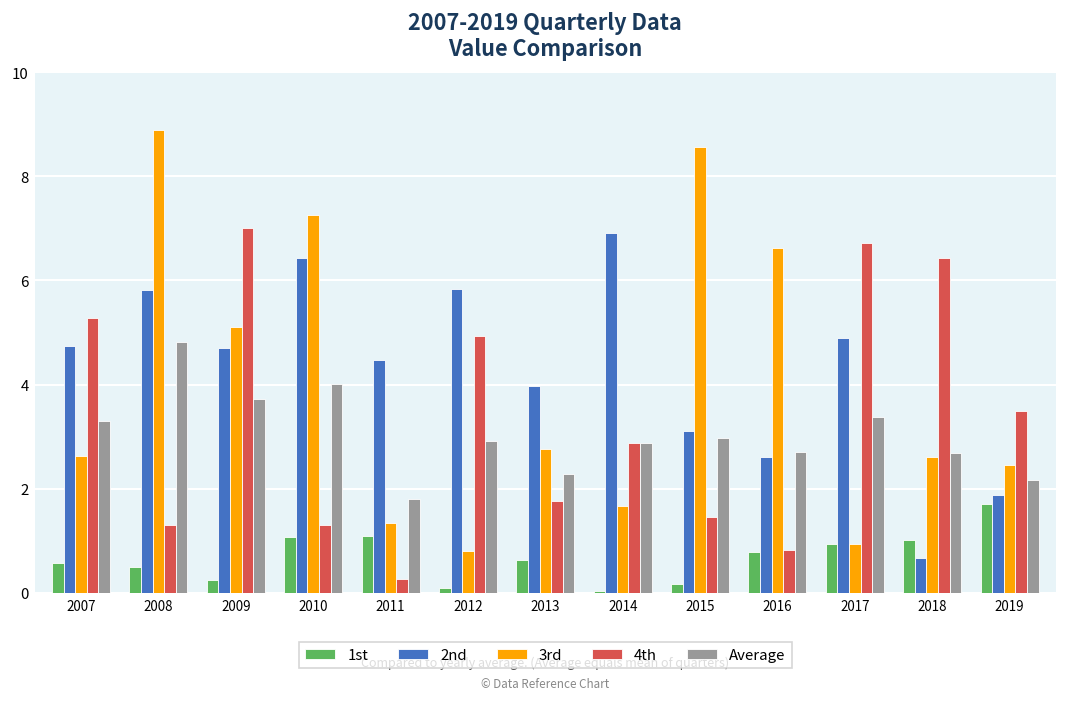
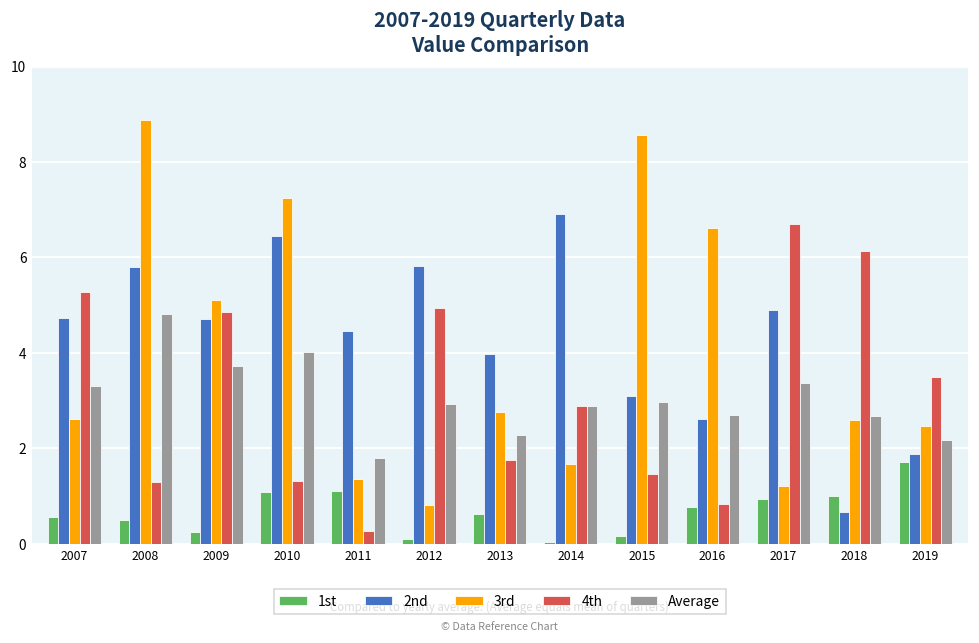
4th, 2009: 7.0 -> 4.9
3rd, 2017: 0.9 -> 1.2
4th, 2018: 6.4 -> 6.1
